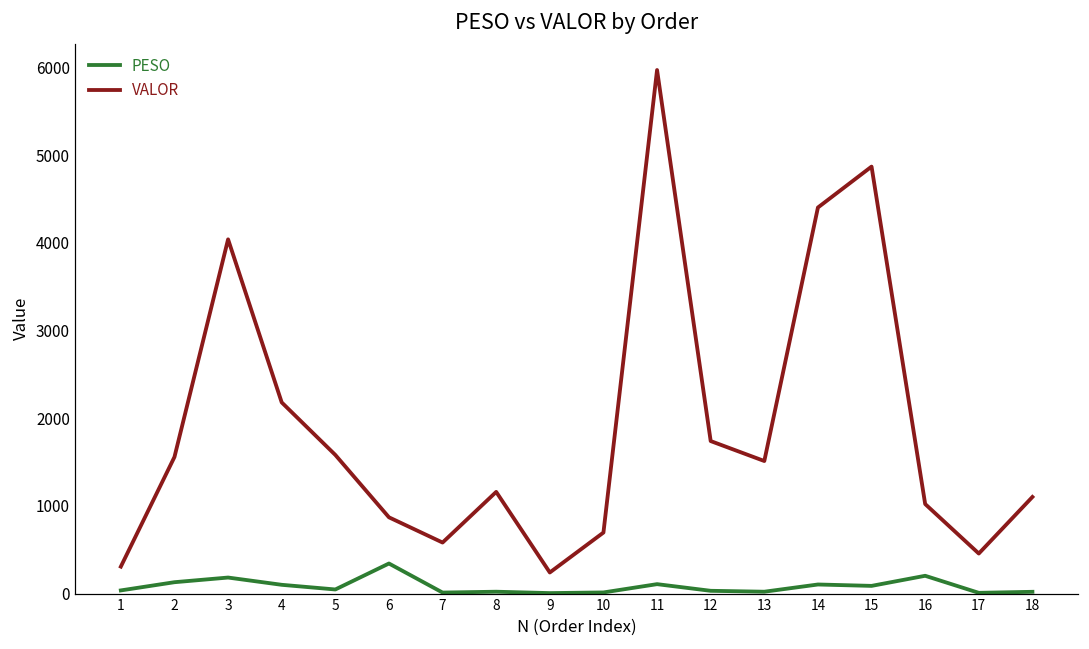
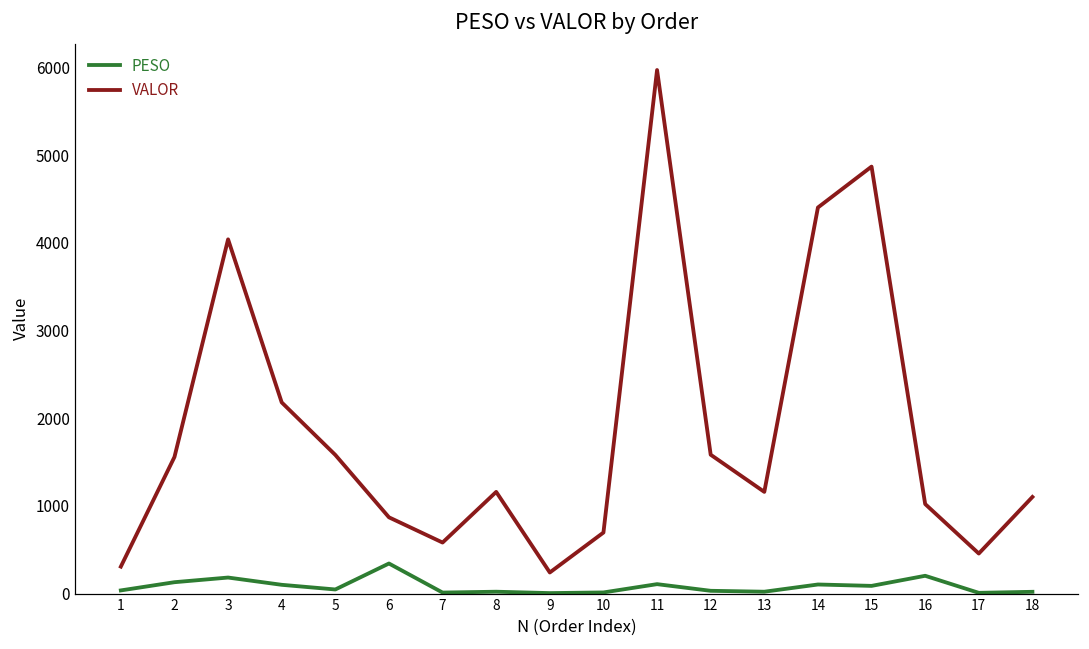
VALOR, 12: 1700 -> 1600
VALOR, 13: 1500 -> 1200
